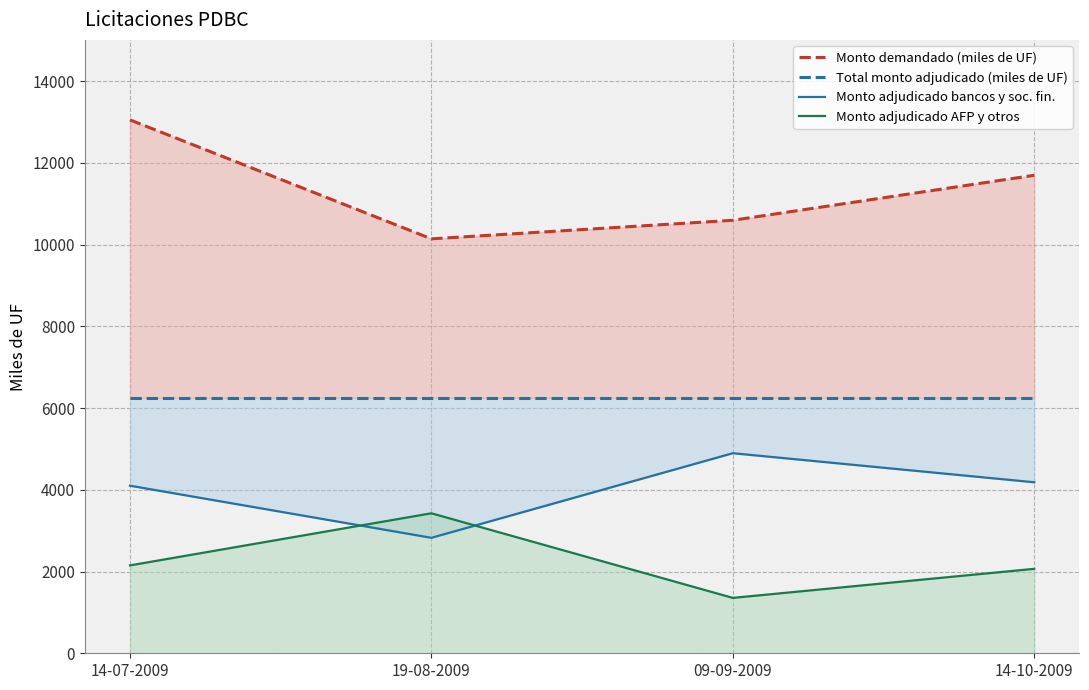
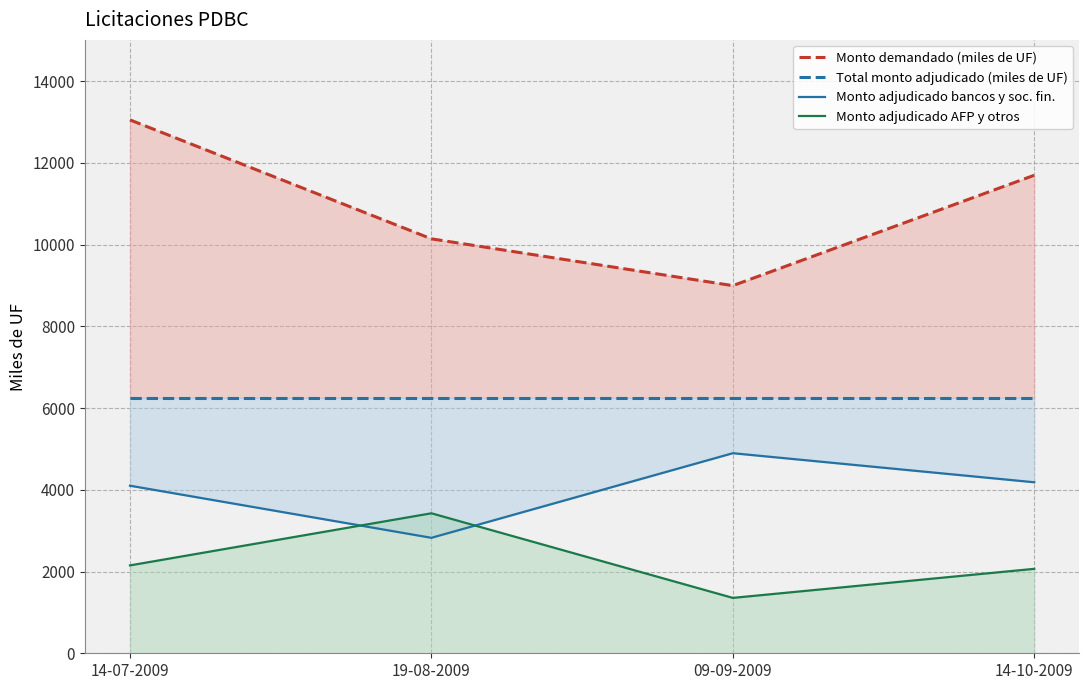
Monto demandado (miles de UF), 09-09-2009: 10600 -> 9000
